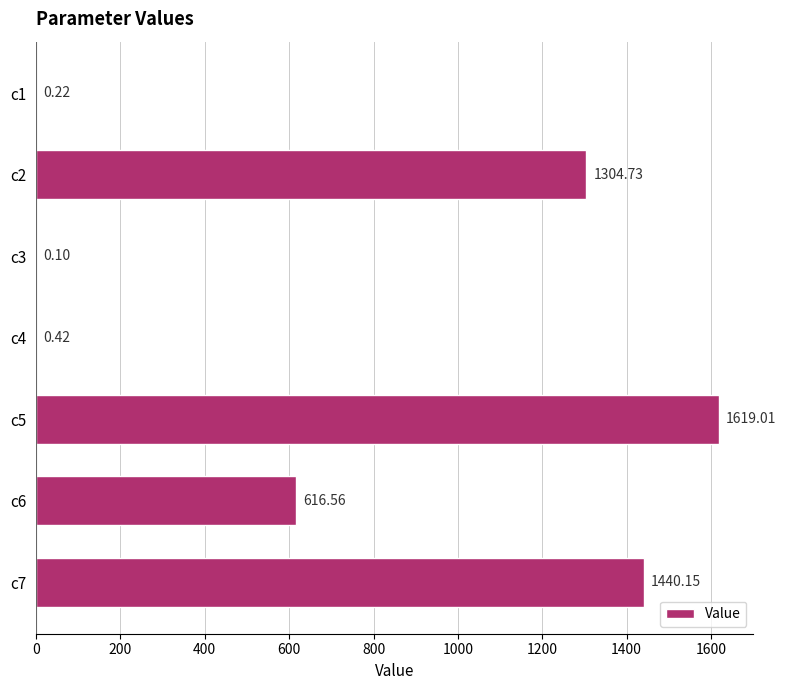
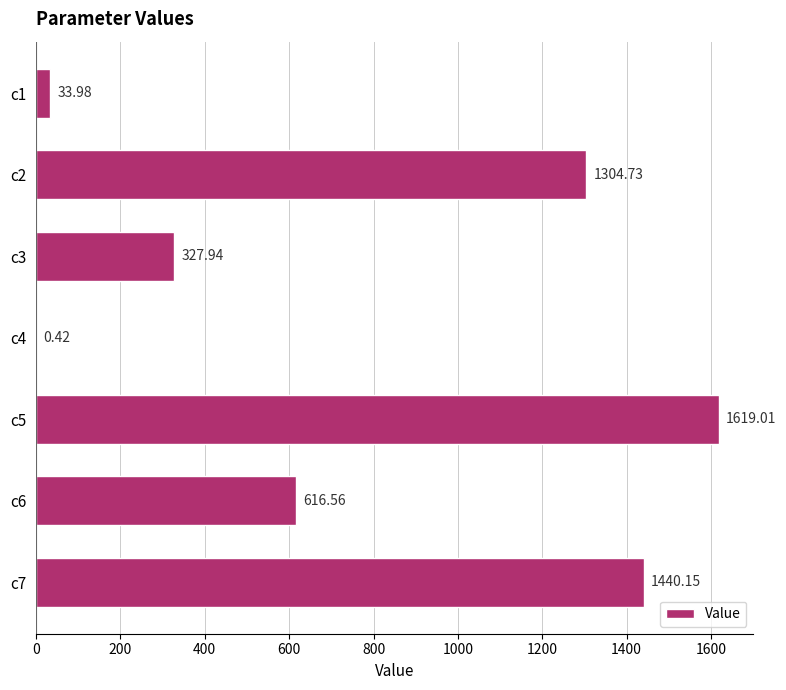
c1: 0.22 -> 33.98
c3: 0.10 -> 327.94
